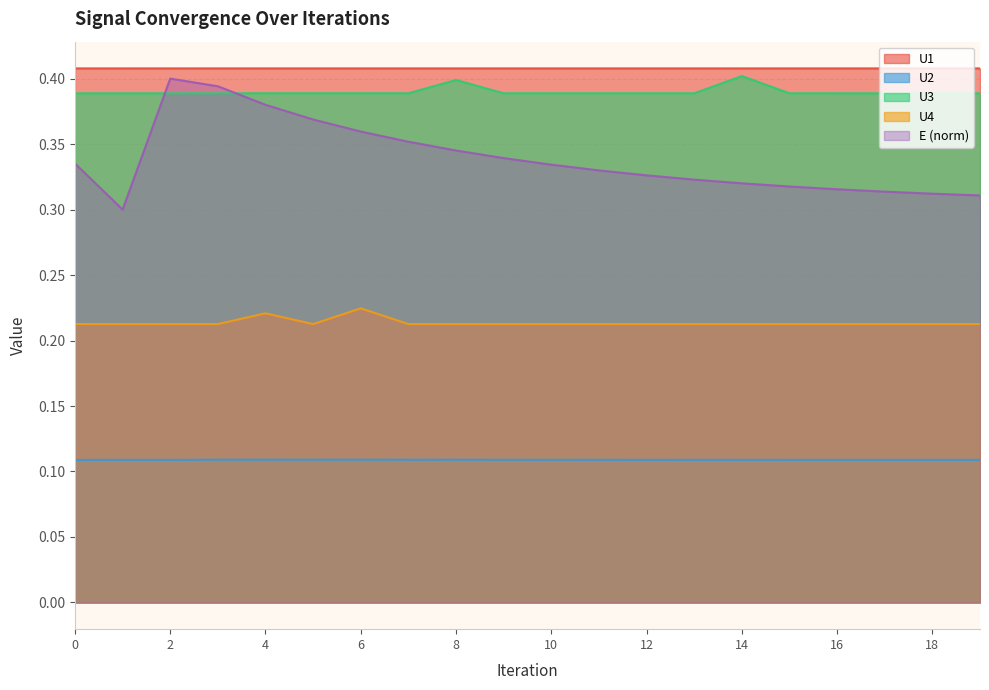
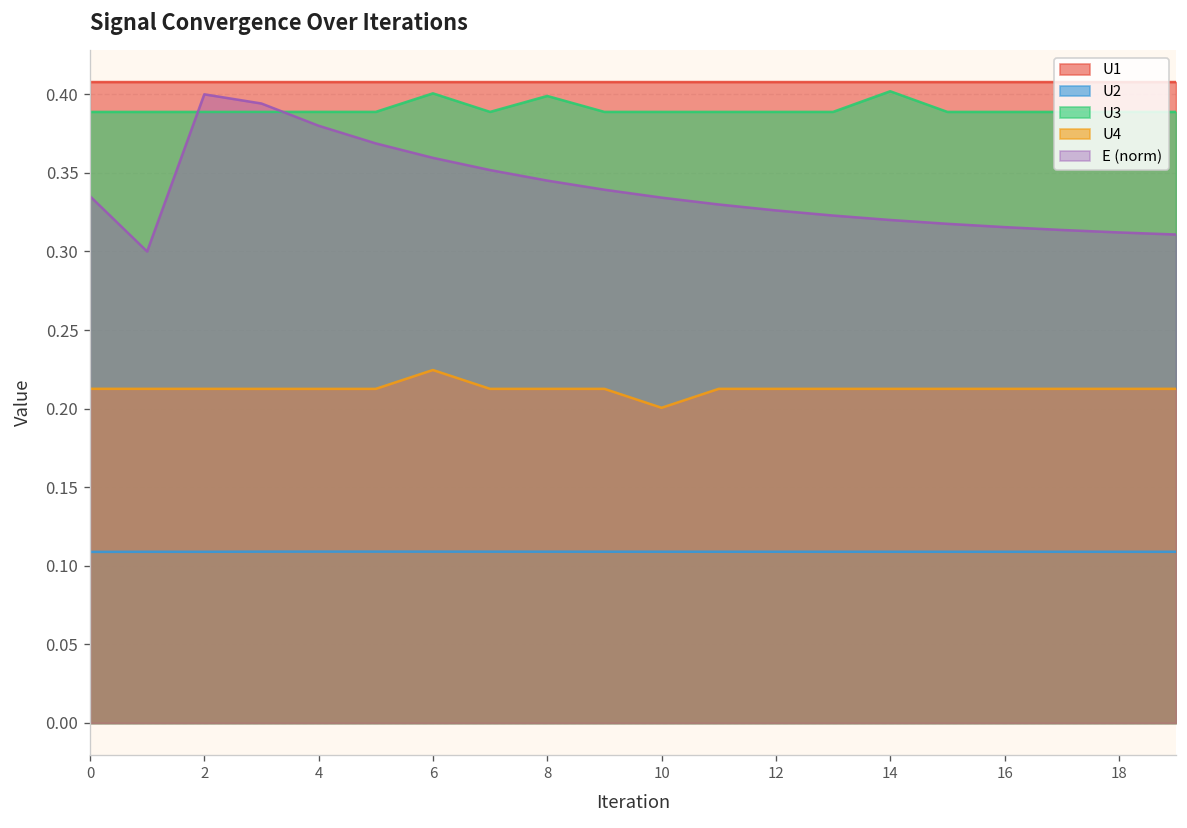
U4, 4: 0.221 -> 0.213
U3, 6: 0.389 -> 0.401
U4, 10: 0.213 -> 0.201
